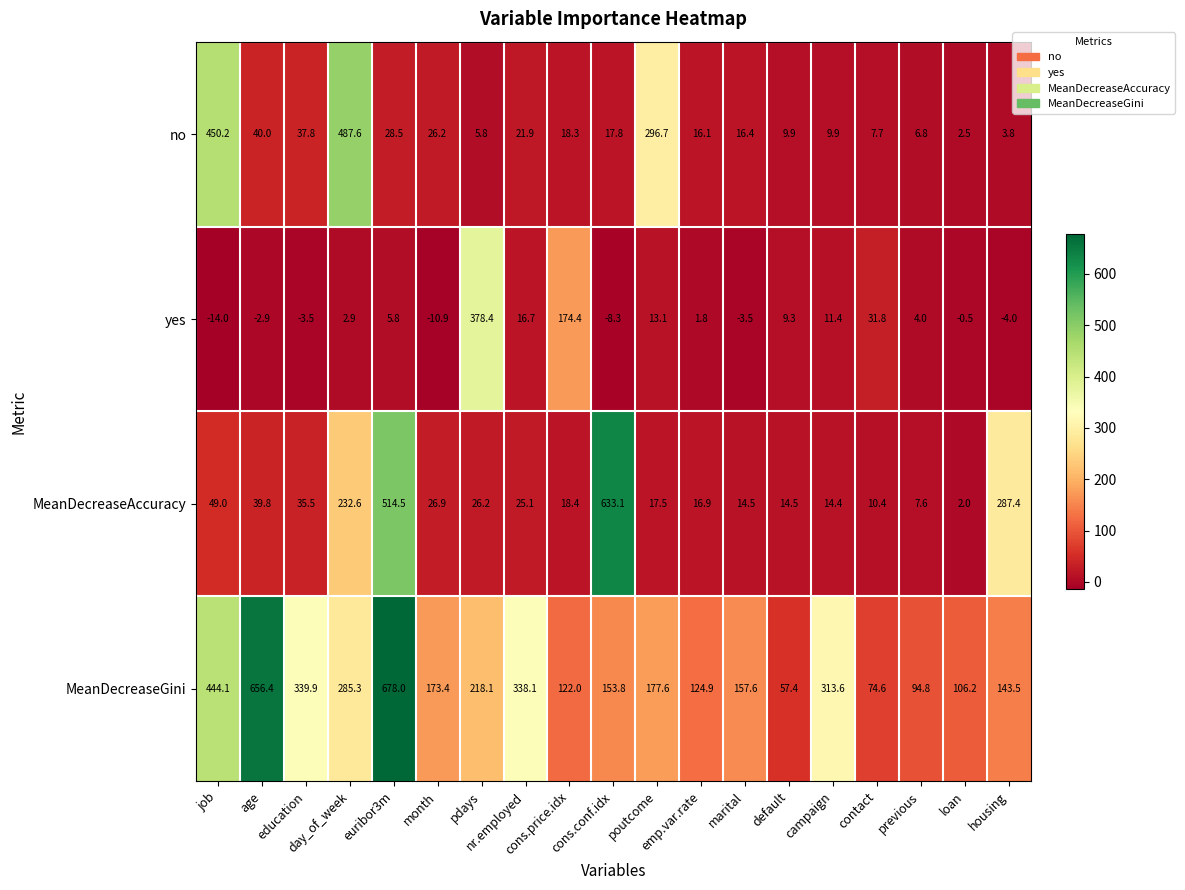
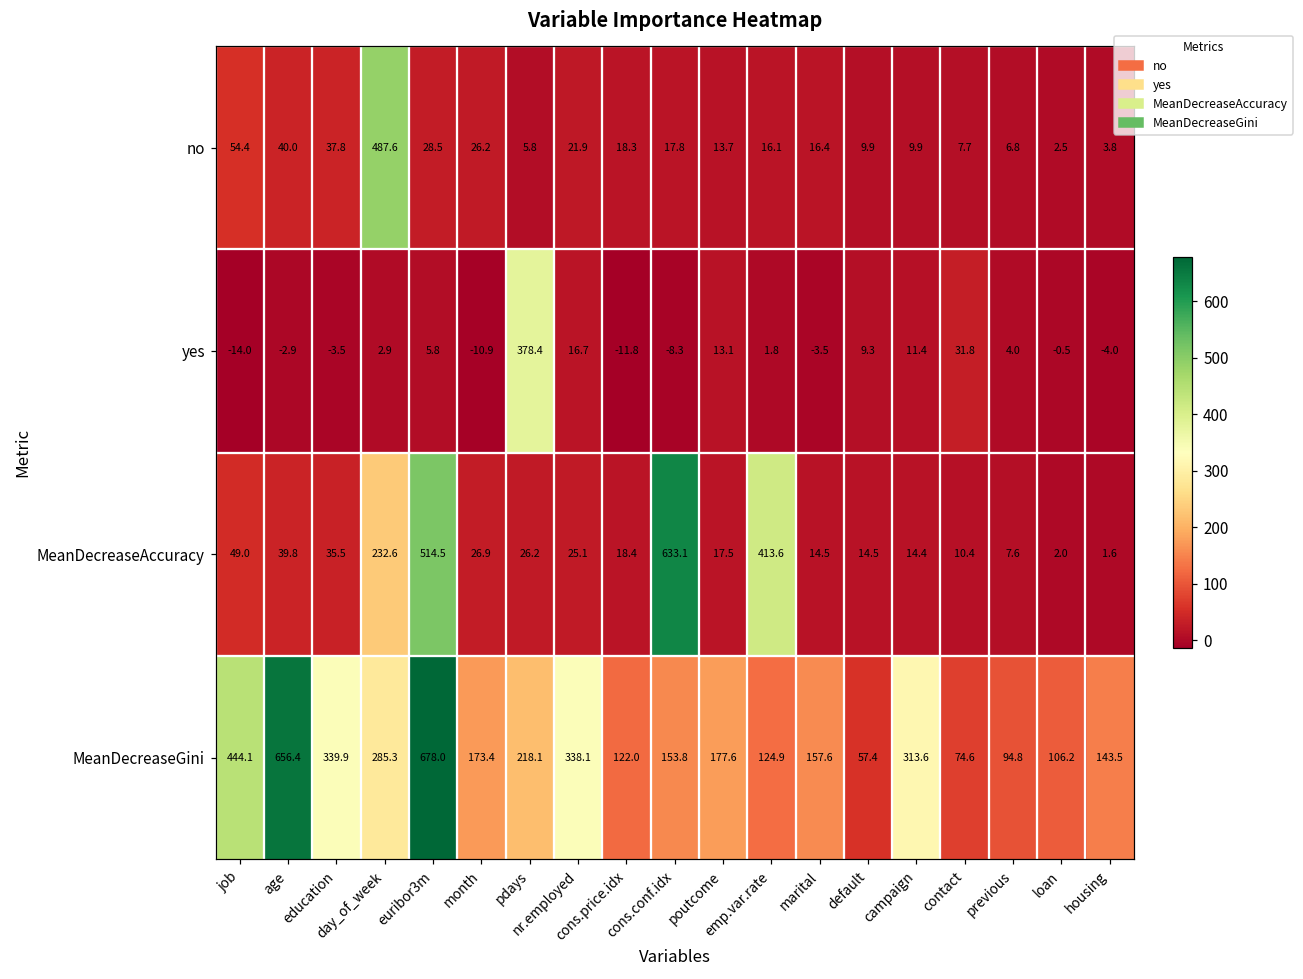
no, job: 450.2 -> 54.4
no, poutcome: 296.7 -> 13.7
yes, cons.price.idx: 174.4 -> -11.8
MeanDecreaseAccuracy, emp.var.rate: 16.9 -> 413.6
MeanDecreaseAccuracy, housing: 287.4 -> 1.6
